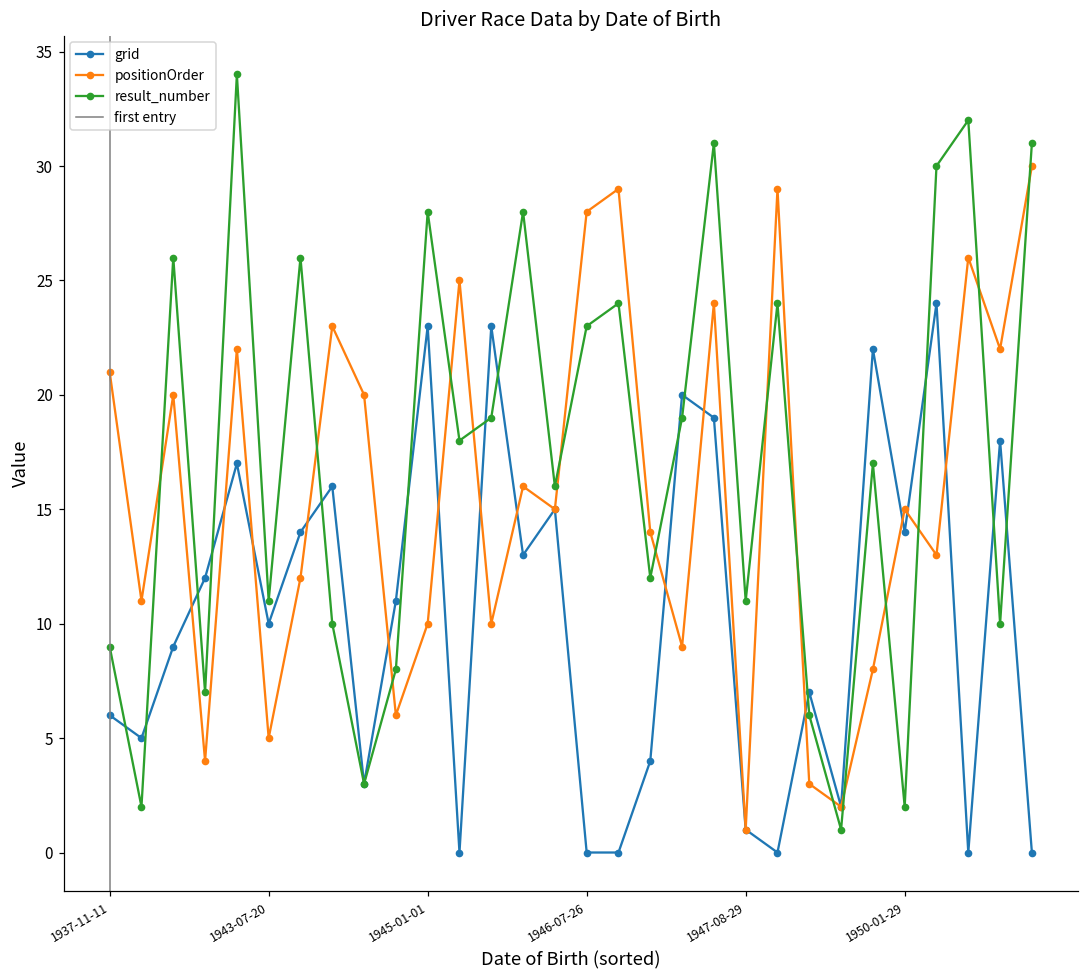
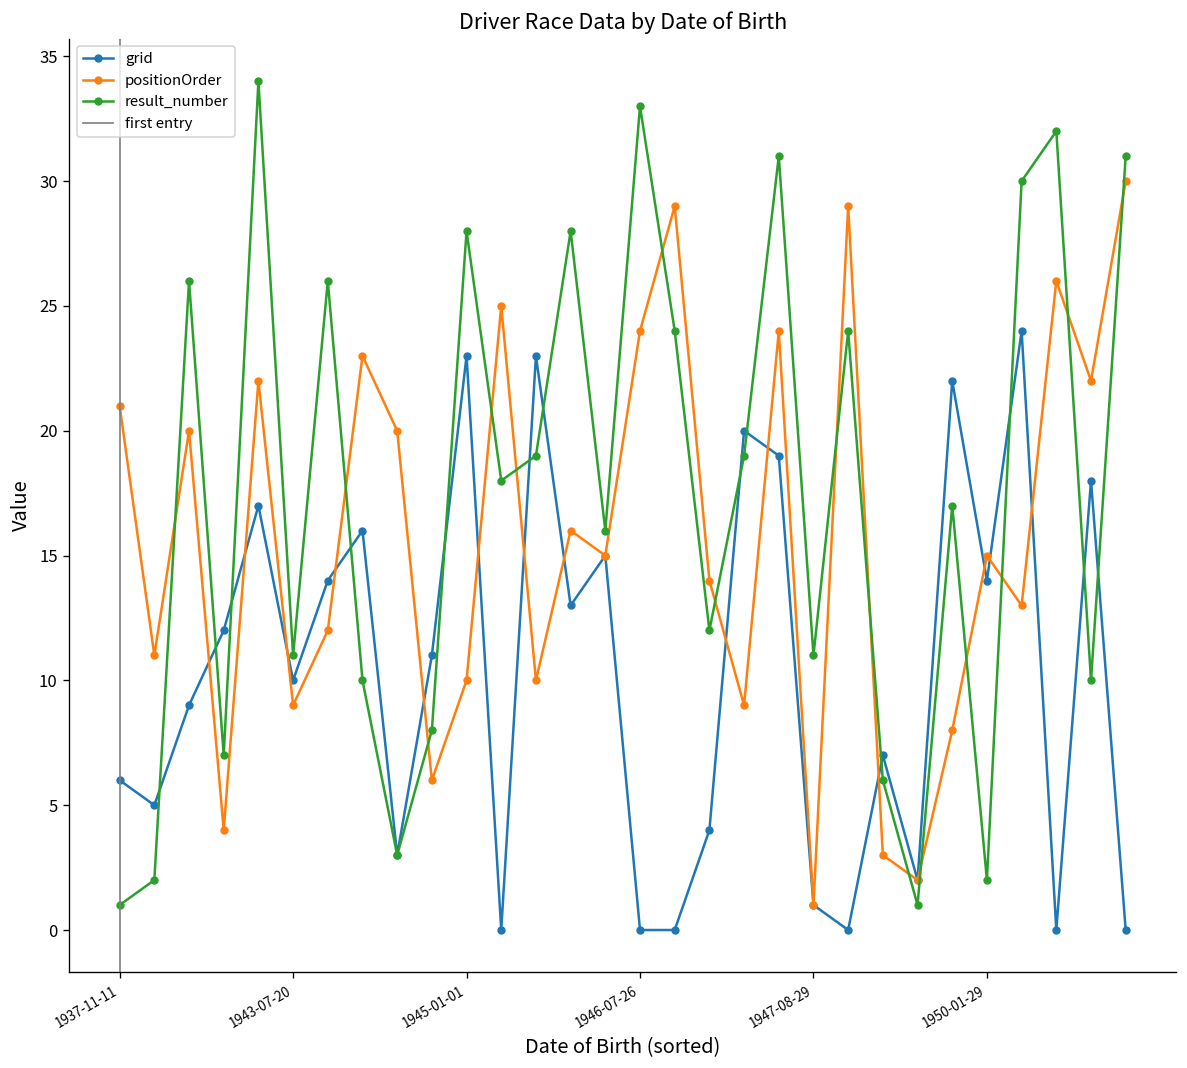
result_number, 1937-11-11: 9 -> 1
positionOrder, 1943-07-20: 5 -> 9
positionOrder, 1946-07-26: 28 -> 24
result_number, 1946-07-26: 23 -> 33
